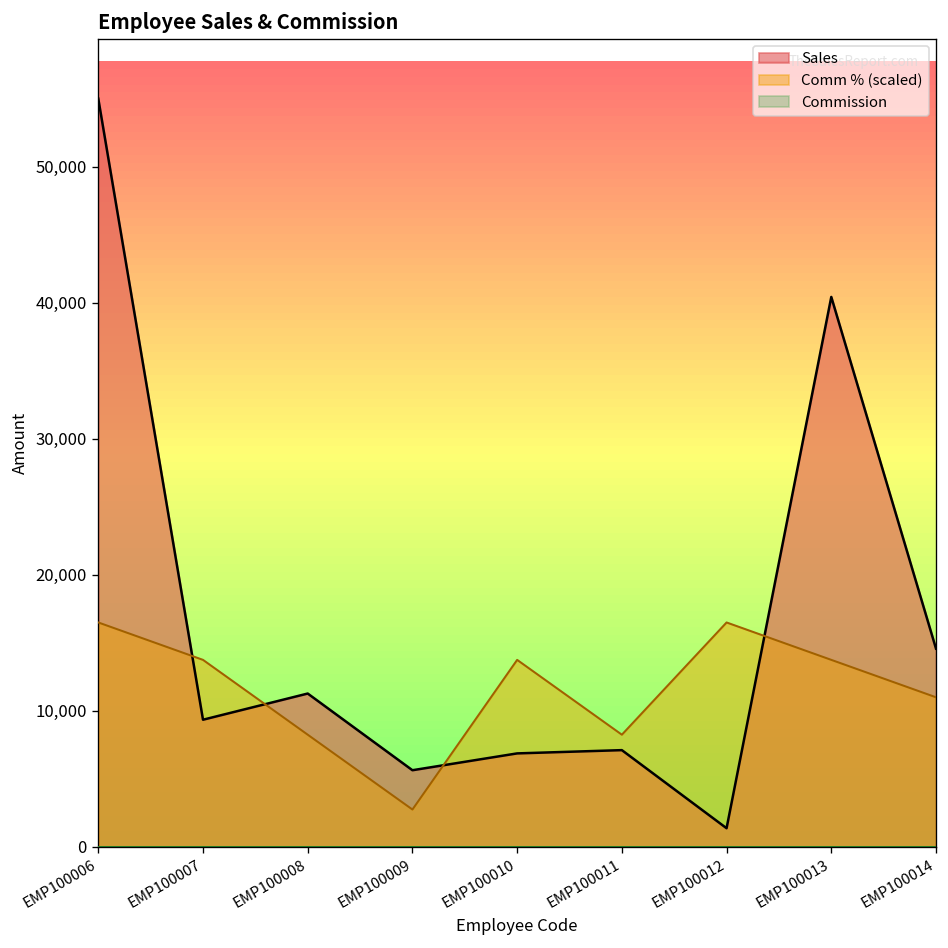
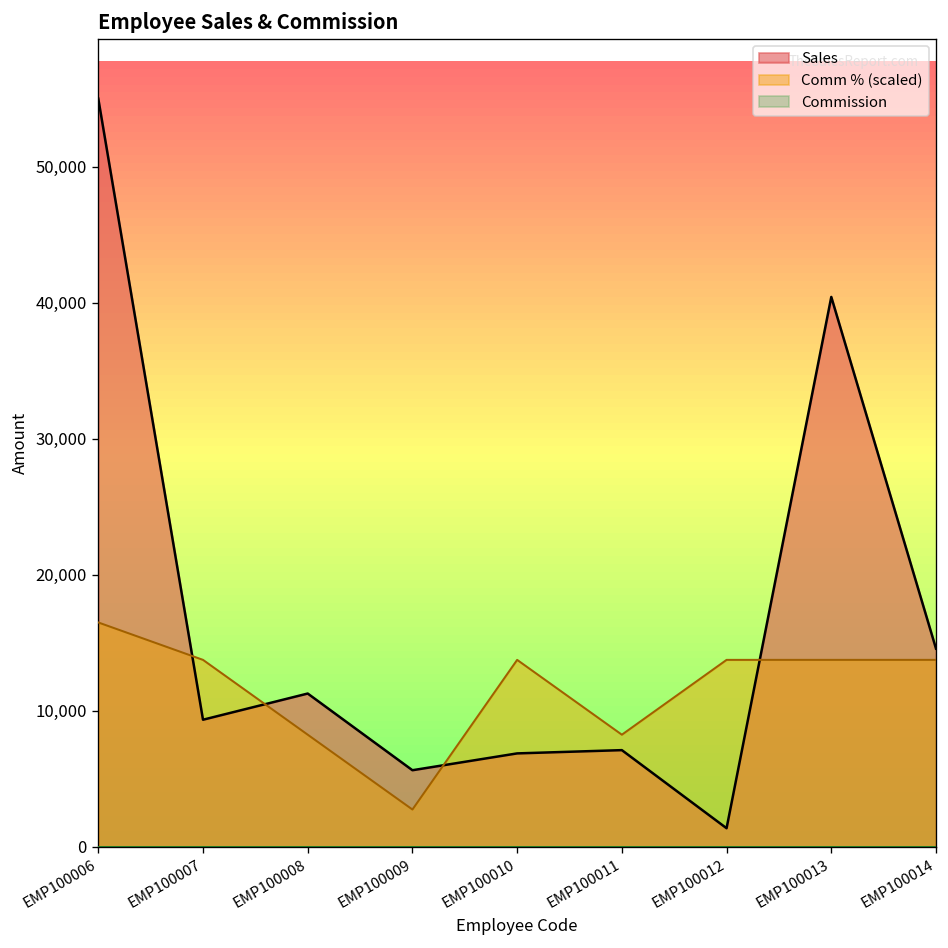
Comm % (scaled), EMP100012: 16,500 -> 13,800
Comm % (scaled), EMP100014: 11,000 -> 13,800
